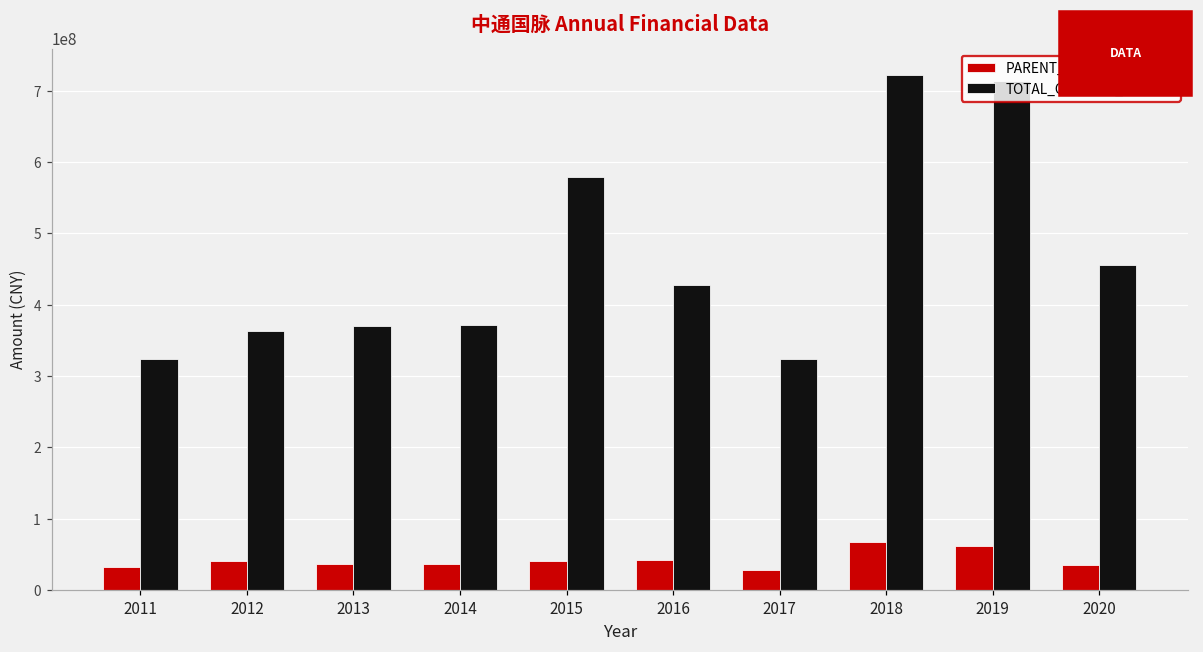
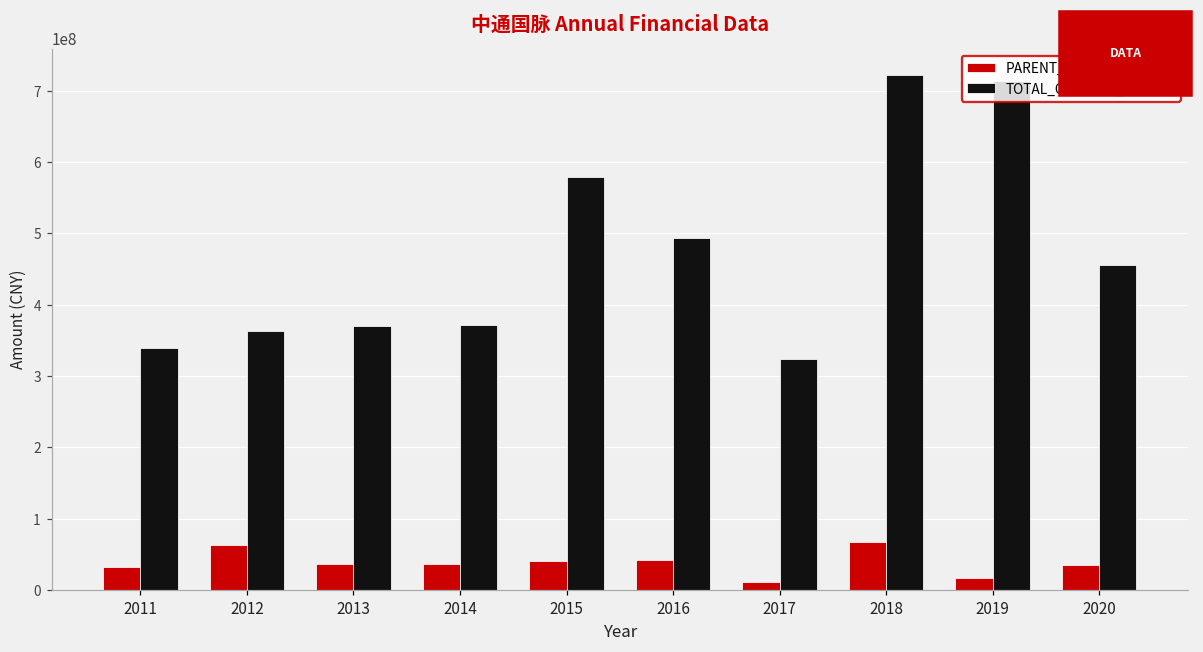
TOTAL_OPERATE_INCOME, 2011: 320000000 -> 340000000
PARENT_NETPROFIT, 2012: 40000000 -> 60000000
TOTAL_OPERATE_INCOME, 2016: 430000000 -> 490000000
PARENT_NETPROFIT, 2017: 30000000 -> 10000000
PARENT_NETPROFIT, 2019: 60000000 -> 20000000
